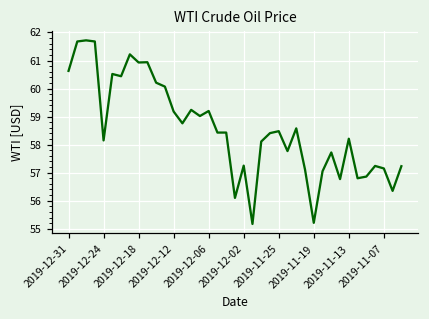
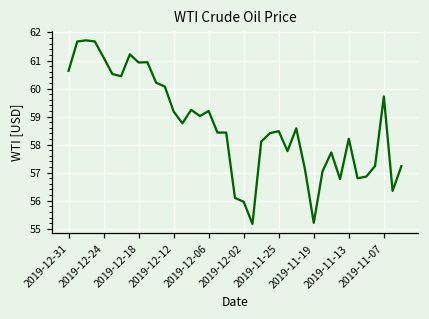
2019-12-24: 58.2 -> 61.1
2019-12-02: 57.3 -> 56.0
2019-11-07: 57.2 -> 59.7
